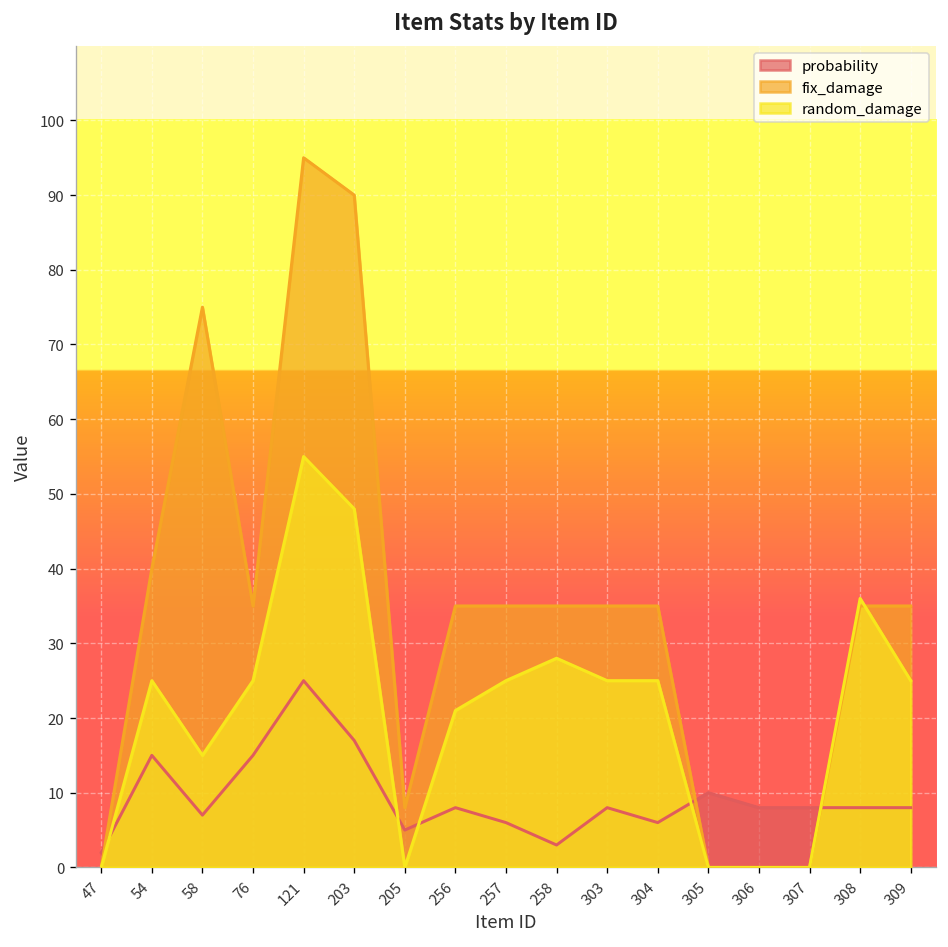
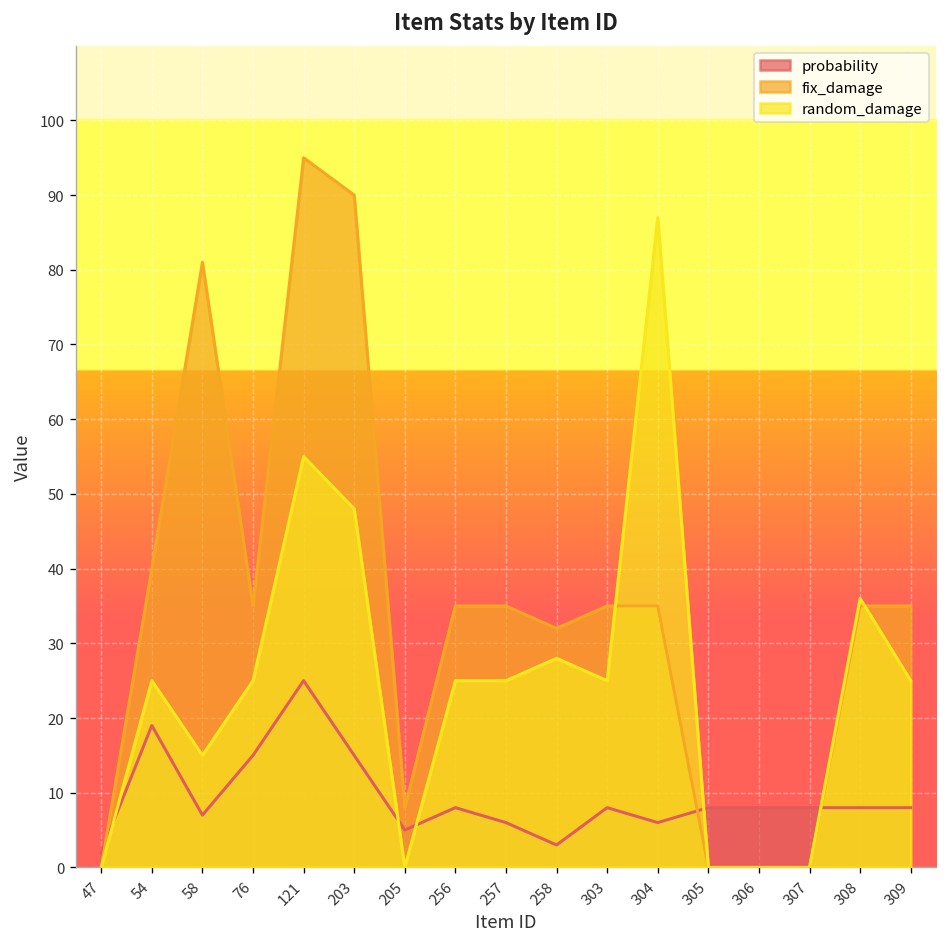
probability, 54: 15 -> 19
fix_damage, 58: 75 -> 81
probability, 203: 17 -> 15
random_damage, 256: 21 -> 25
fix_damage, 258: 35 -> 32
random_damage, 304: 25 -> 87
probability, 305: 10 -> 8
